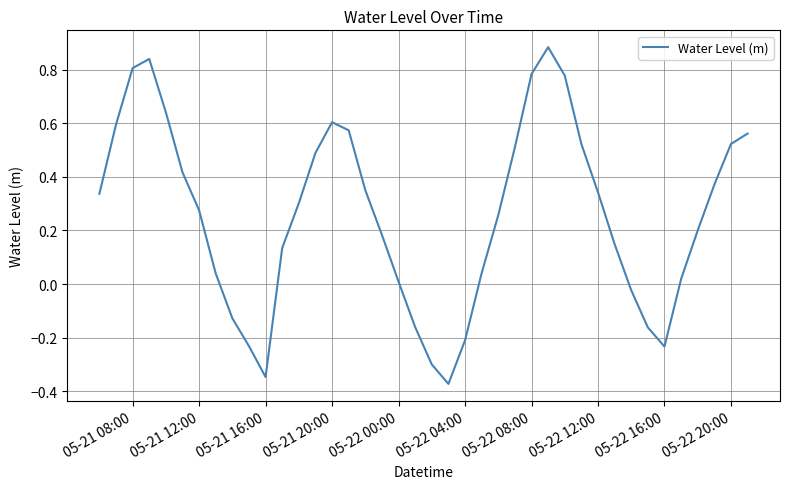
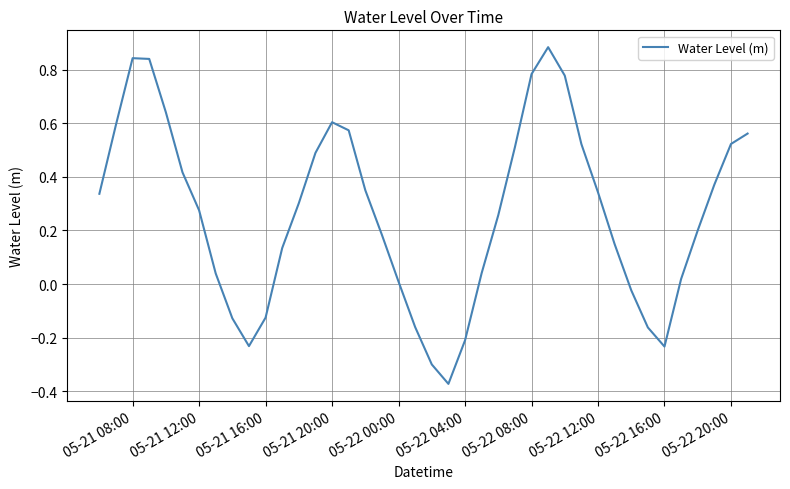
05-21 08:00: 0.81 -> 0.84
05-21 16:00: -0.35 -> -0.13
